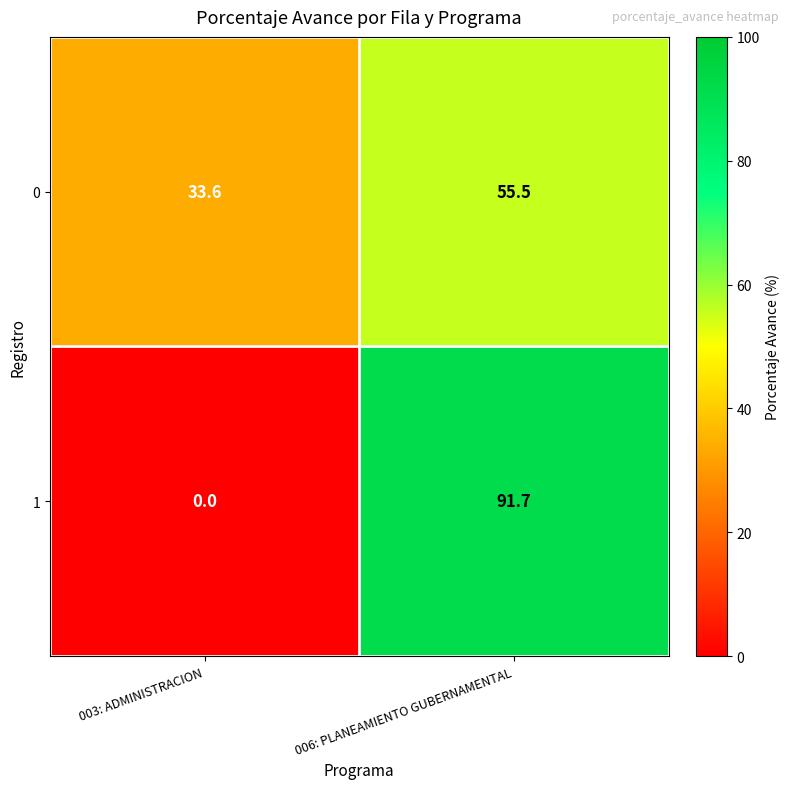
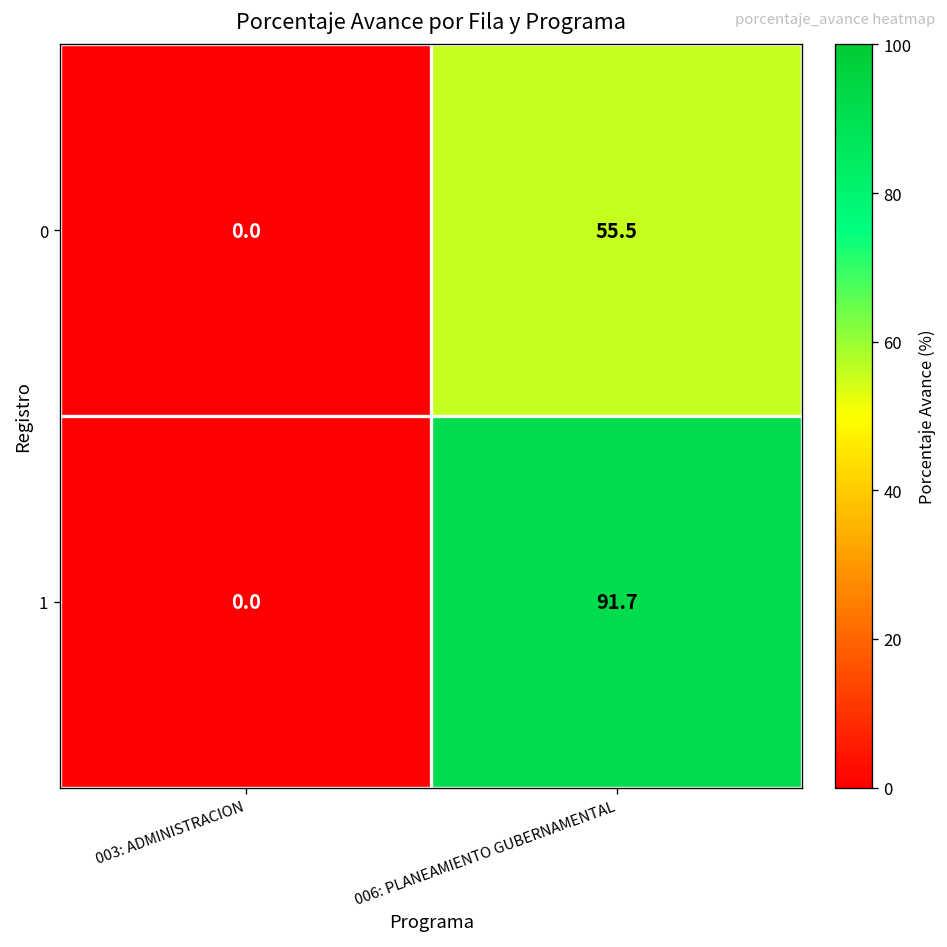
0, 003: ADMINISTRACION: 33.6 -> 0.0
